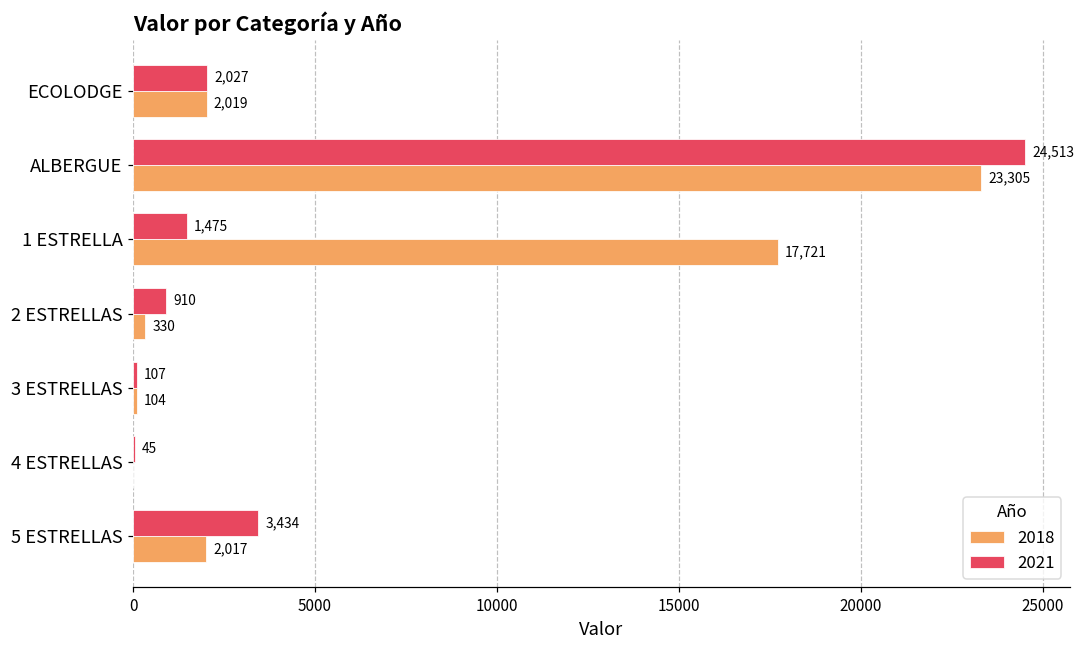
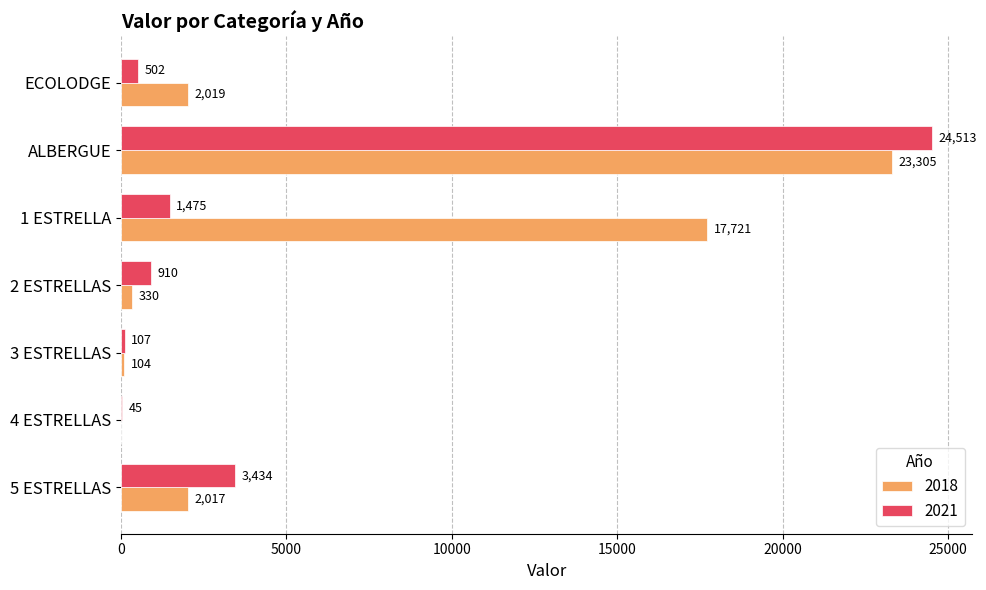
2021, ECOLODGE: 2,027 -> 502
